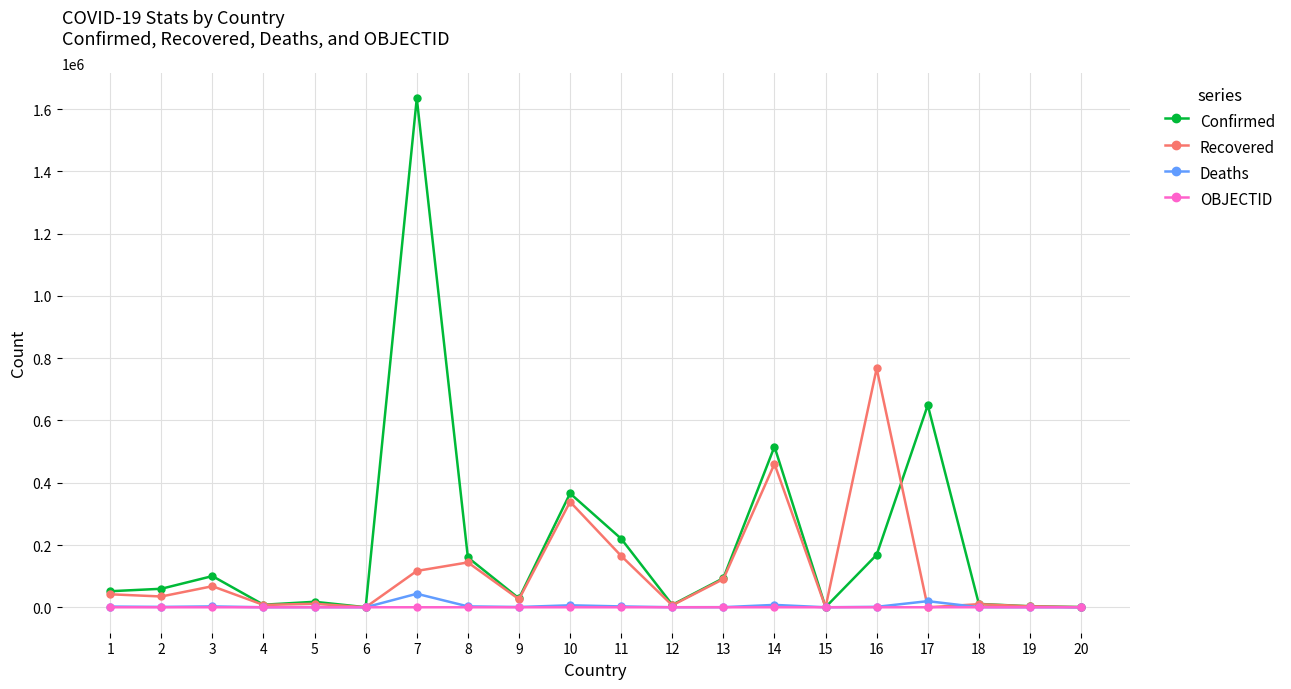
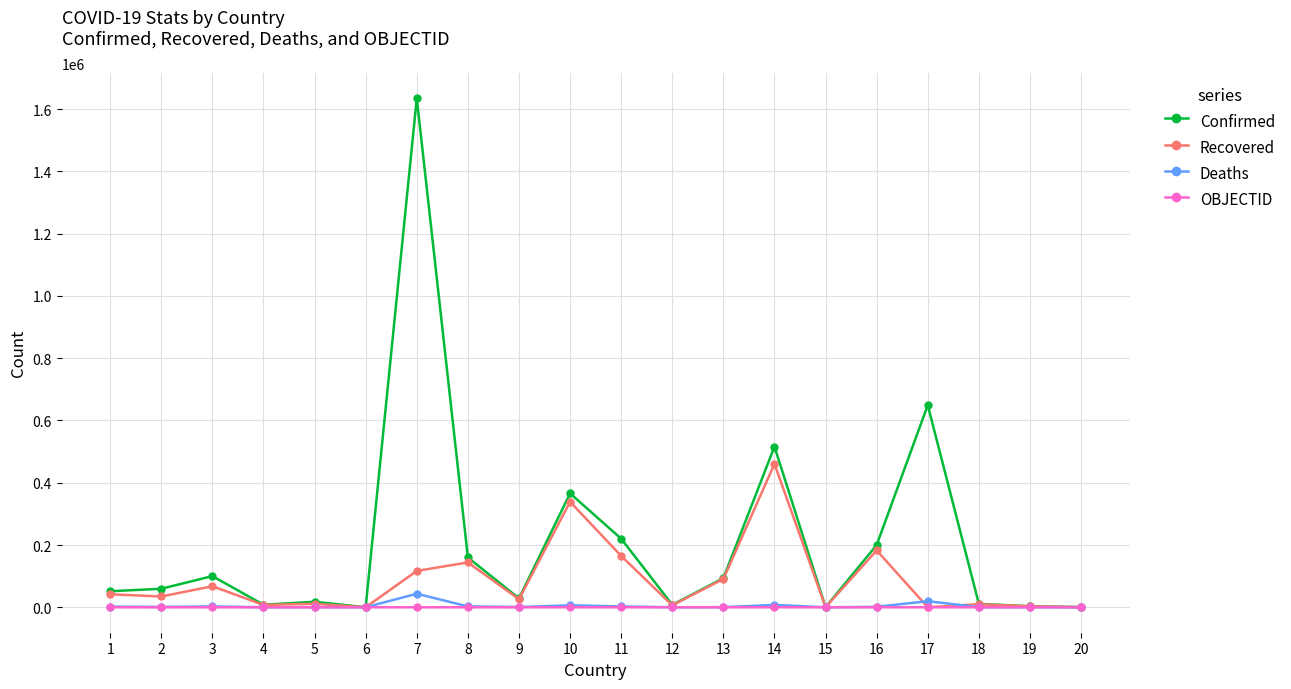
Confirmed, 16: 170000 -> 200000
Recovered, 16: 770000 -> 180000
